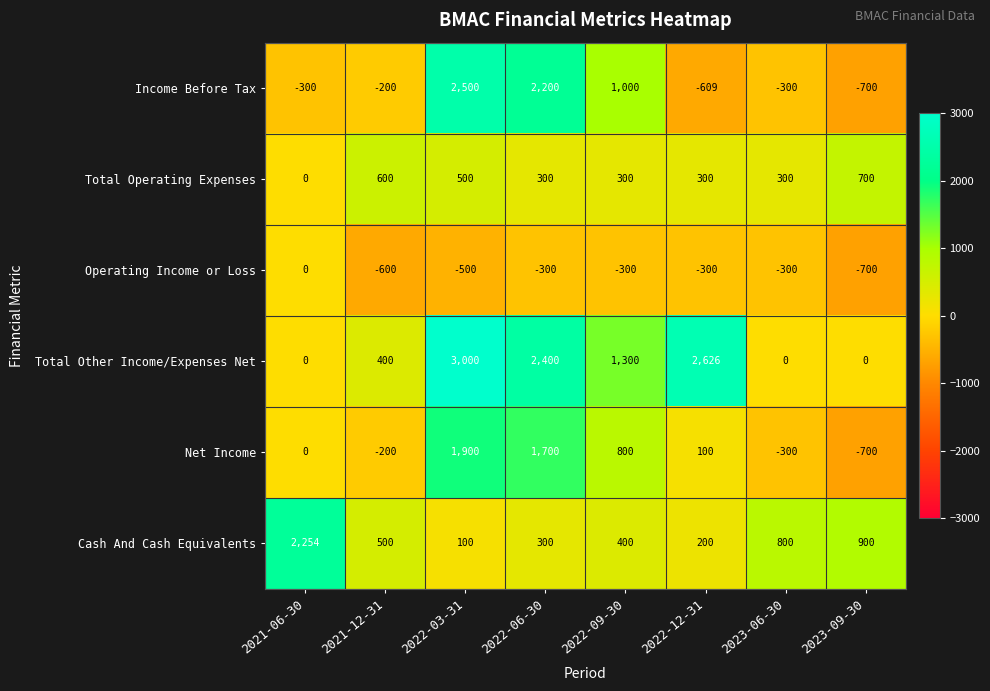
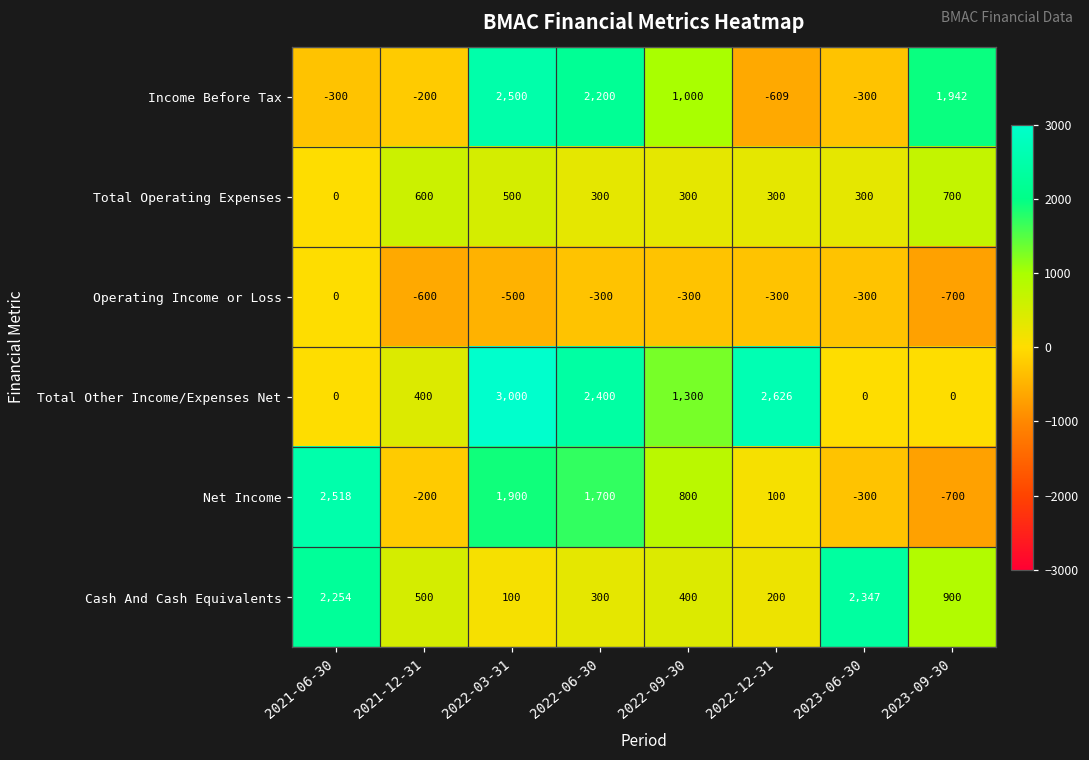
Income Before Tax, 2023-09-30: -700 -> 1,942
Net Income, 2021-06-30: 0 -> 2,518
Cash And Cash Equivalents, 2023-06-30: 800 -> 2,347
